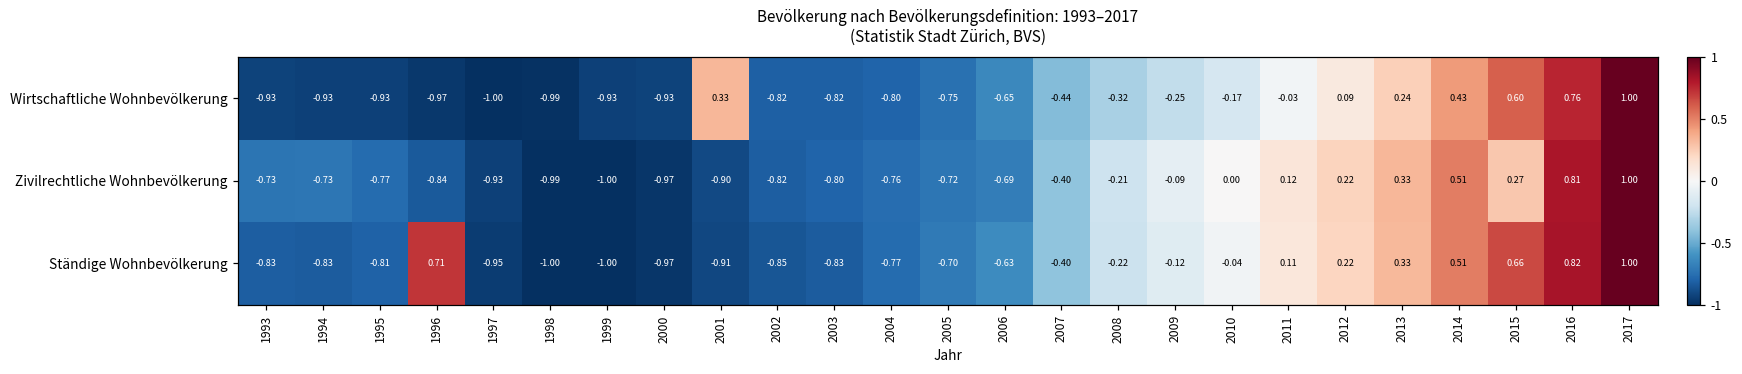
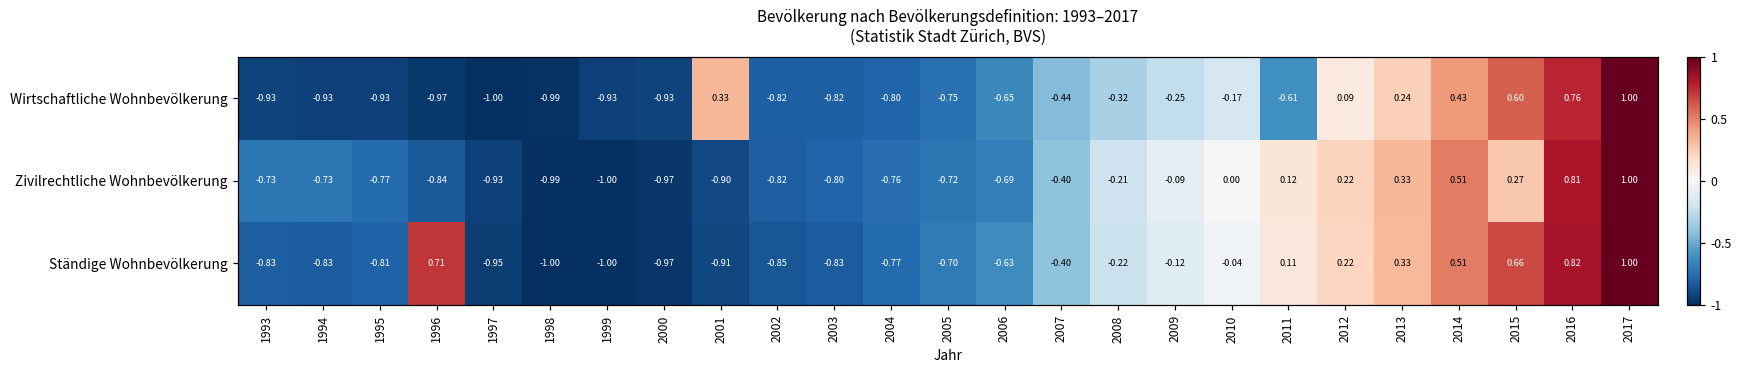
Wirtschaftliche Wohnbevölkerung, 2011: -0.03 -> -0.61
